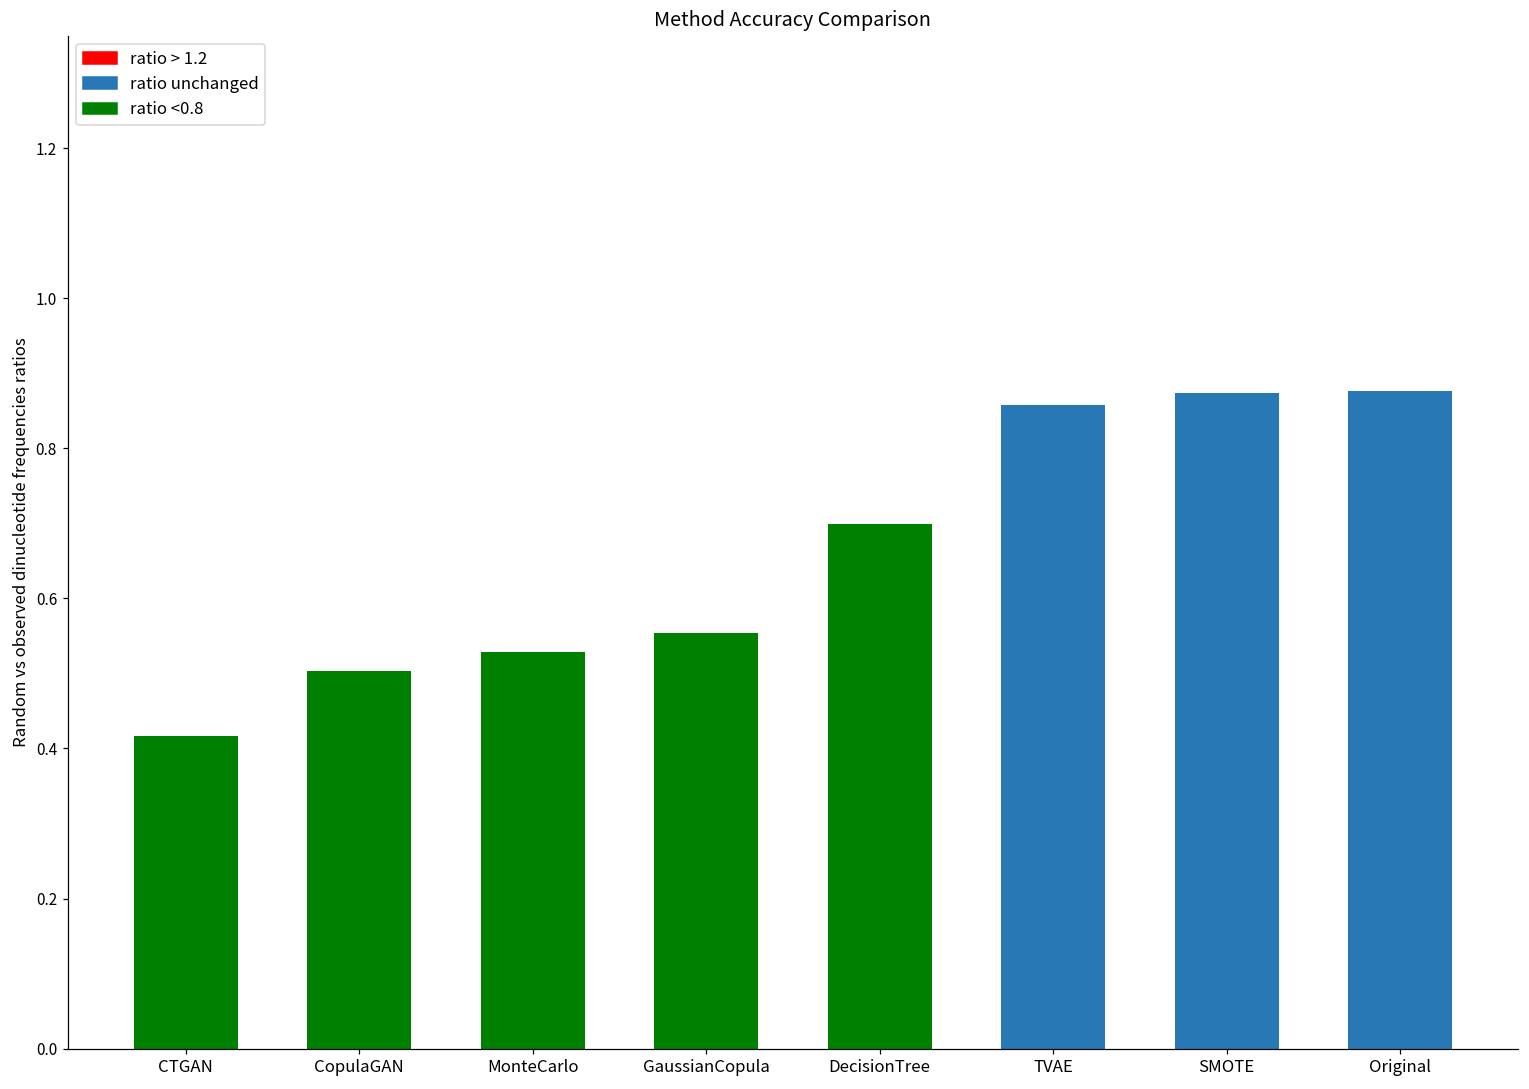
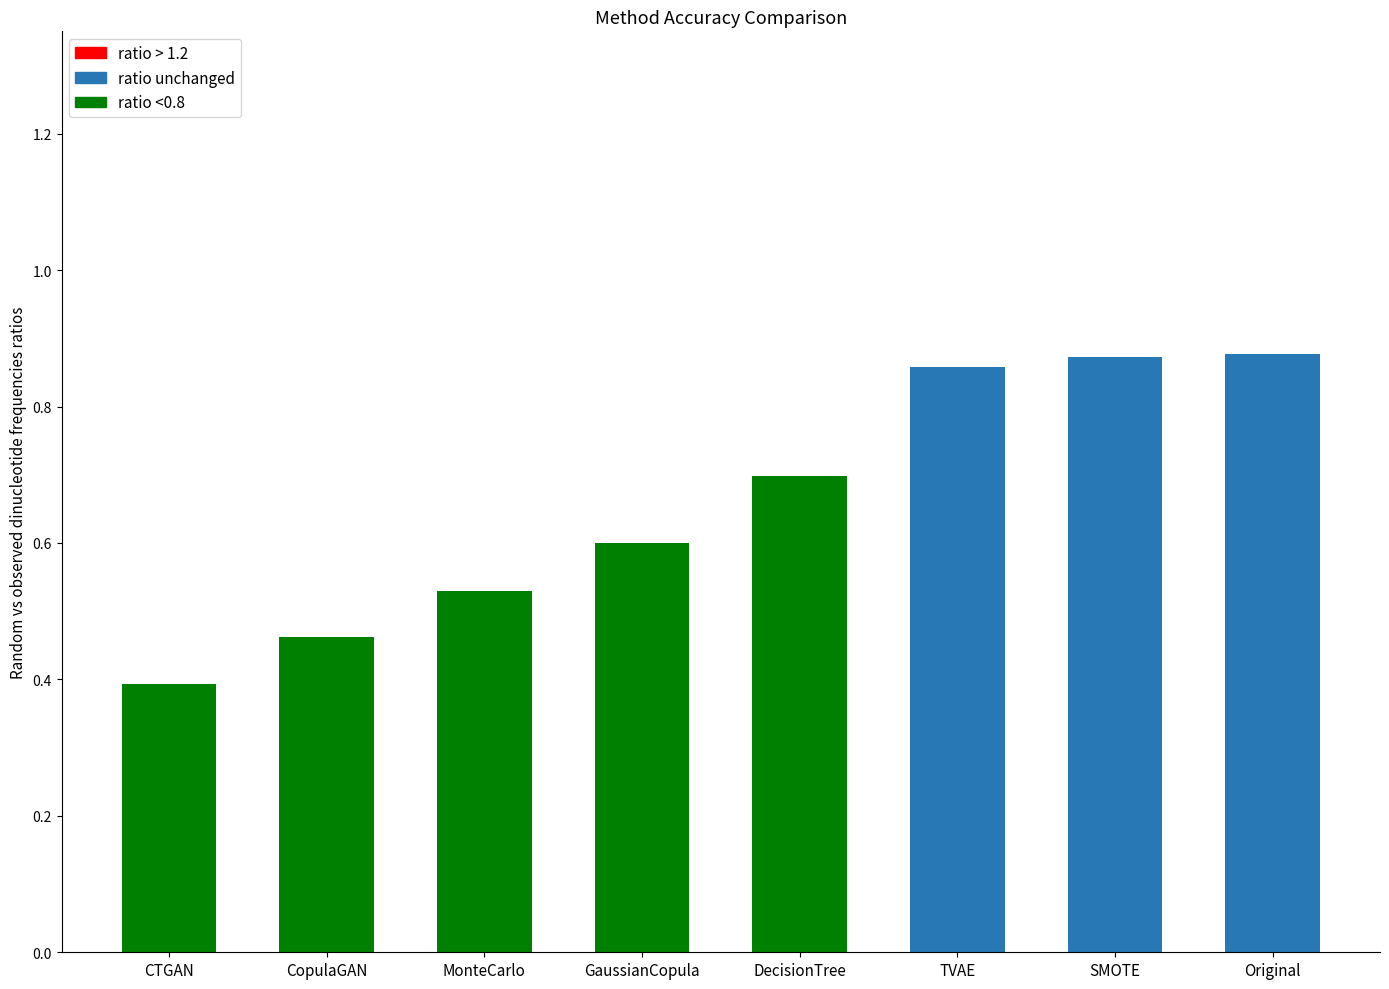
CTGAN: 0.42 -> 0.39
CopulaGAN: 0.50 -> 0.46
GaussianCopula: 0.55 -> 0.60
